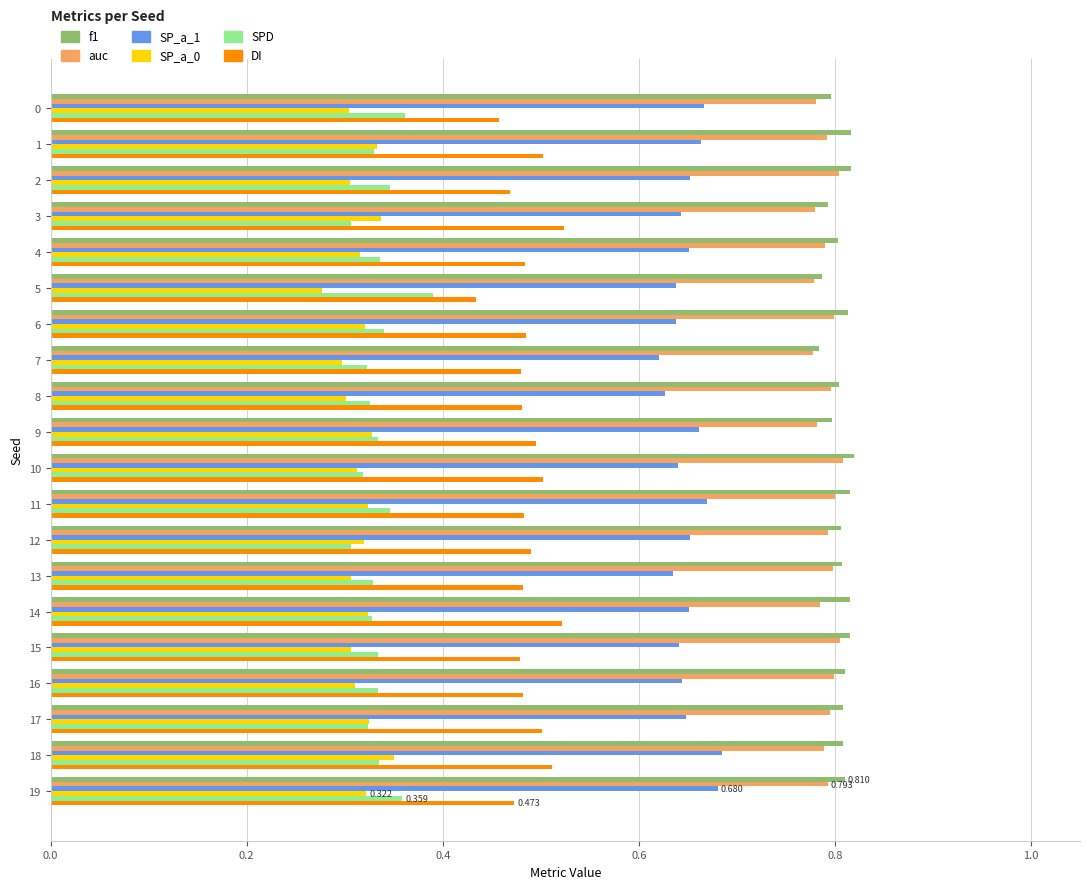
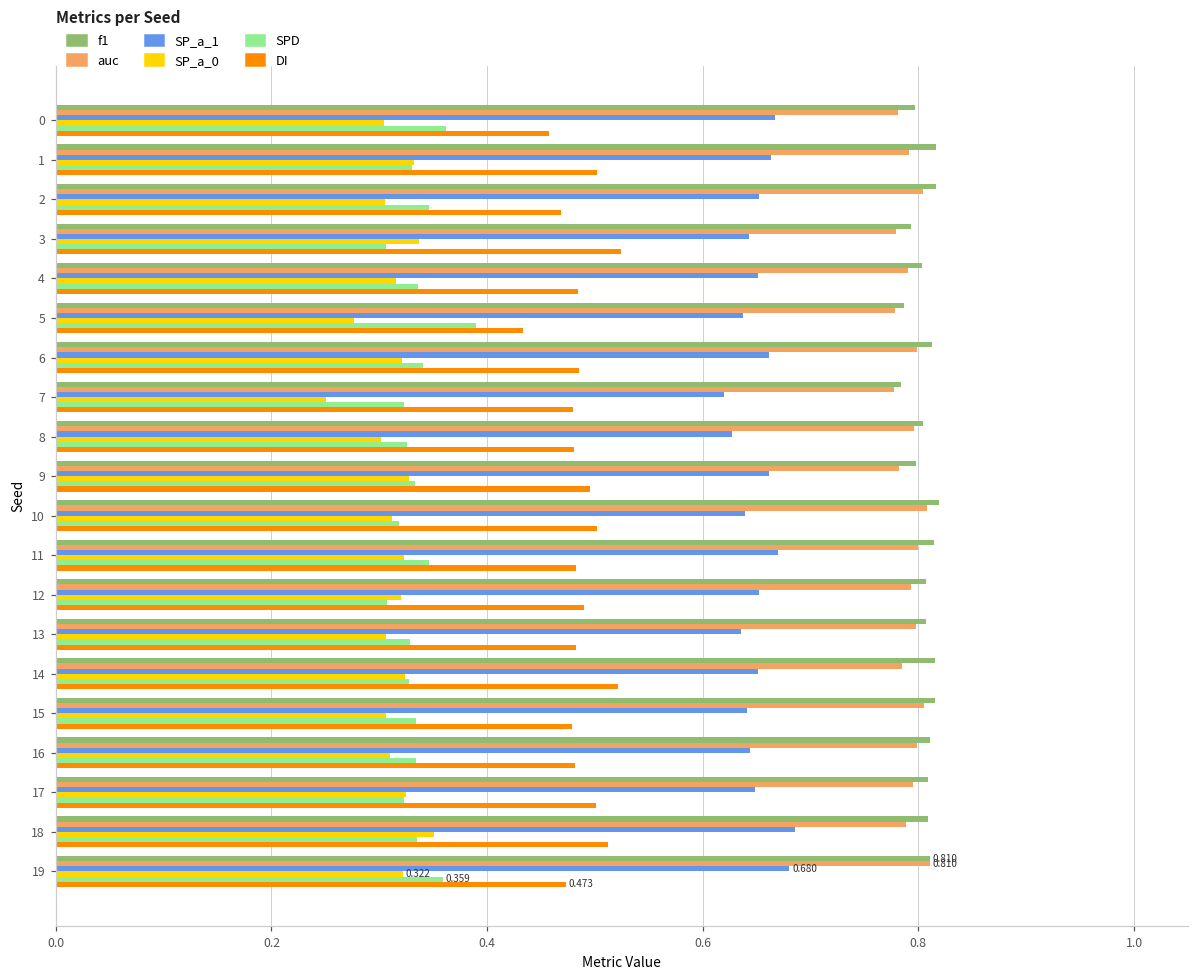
SP_a_1, 6: 0.64 -> 0.66
SP_a_0, 7: 0.30 -> 0.25
auc, 19: 0.793 -> 0.810
